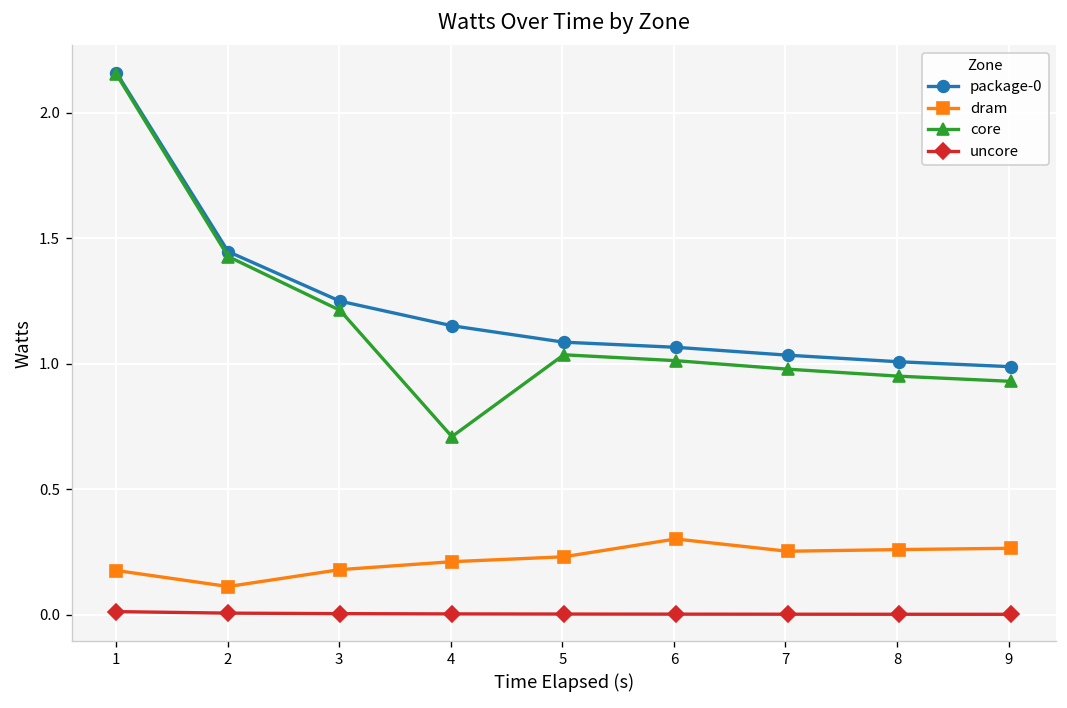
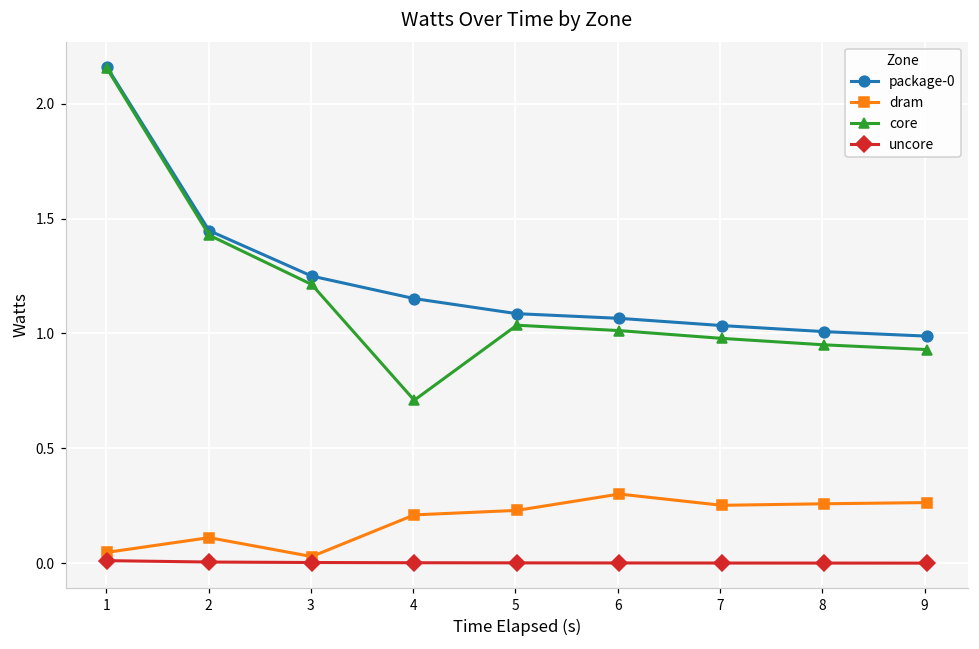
dram, 1: 0.18 -> 0.05
dram, 3: 0.18 -> 0.03
